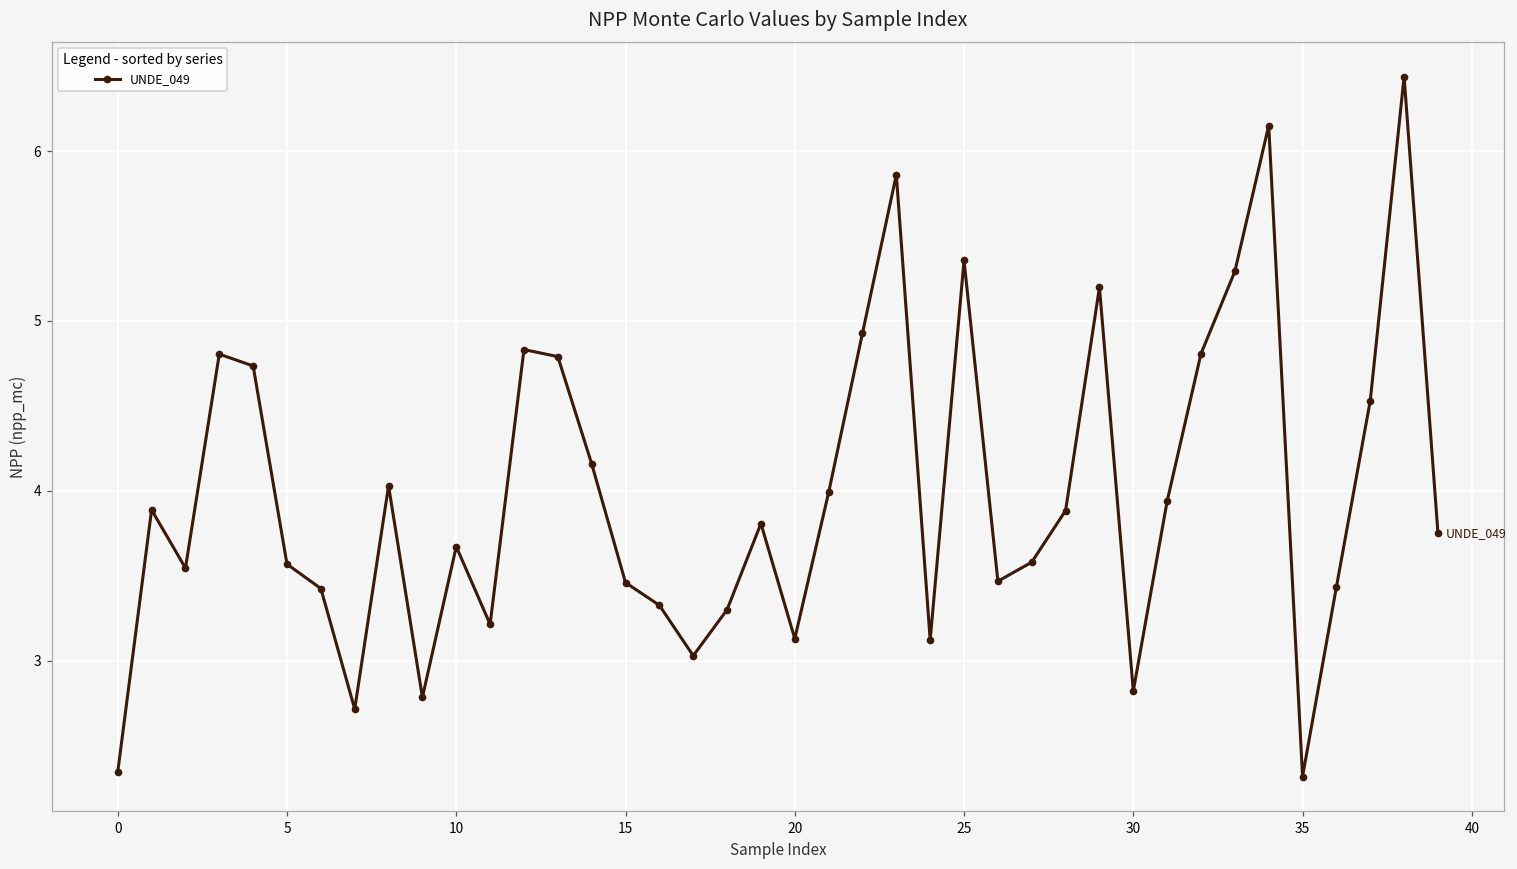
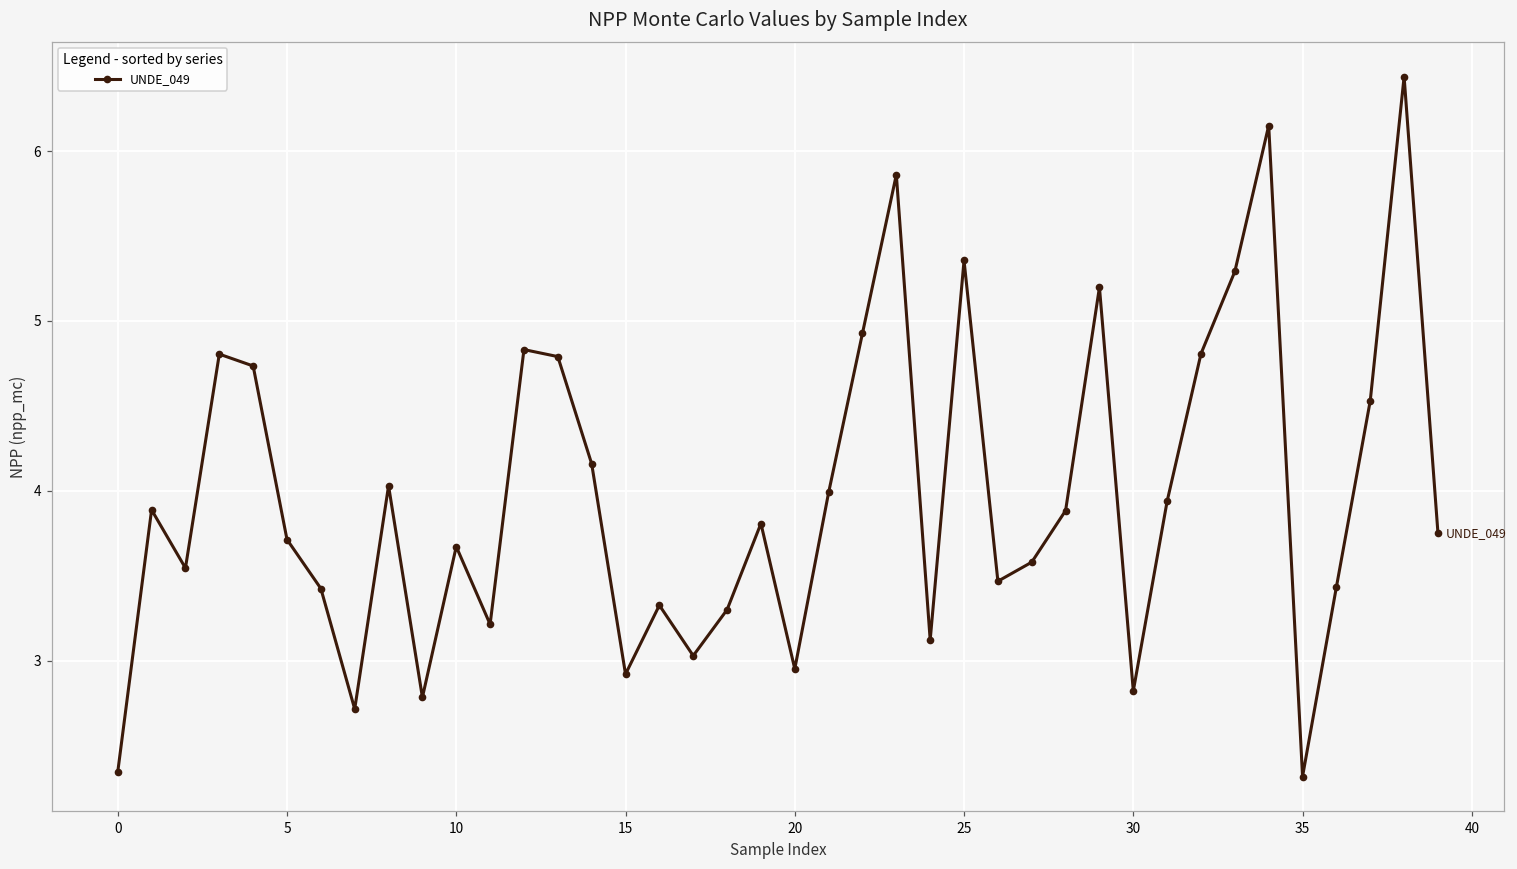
5: 3.57 -> 3.71
15: 3.46 -> 2.92
20: 3.13 -> 2.95
